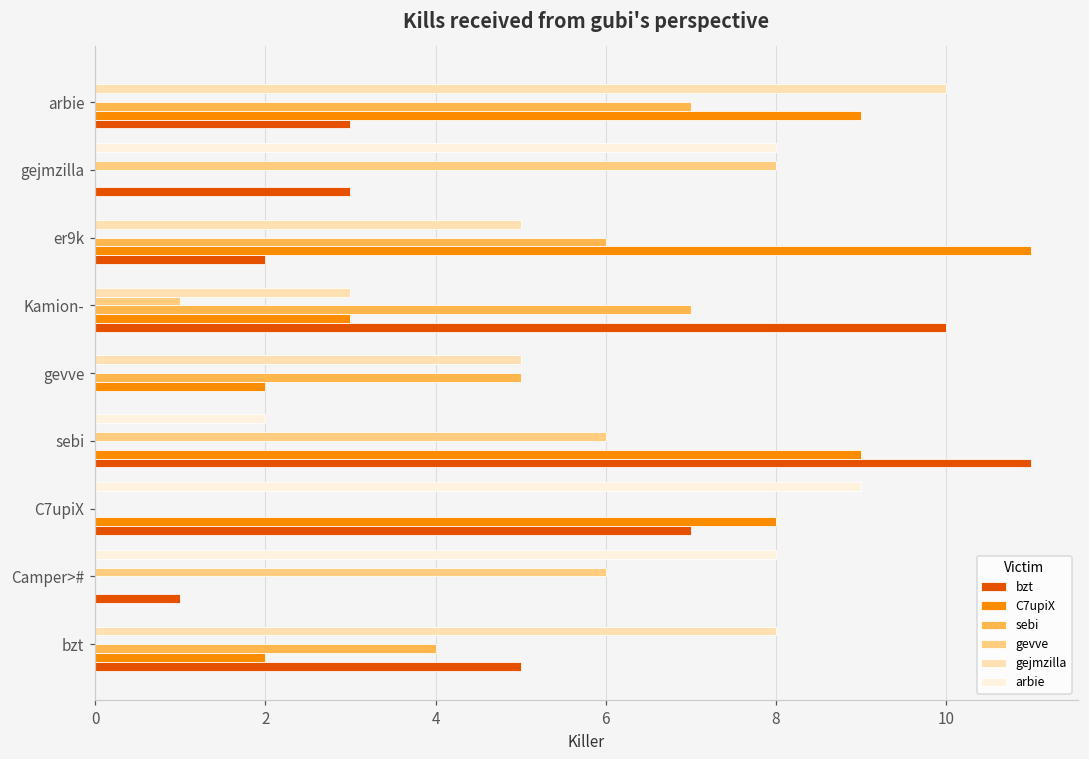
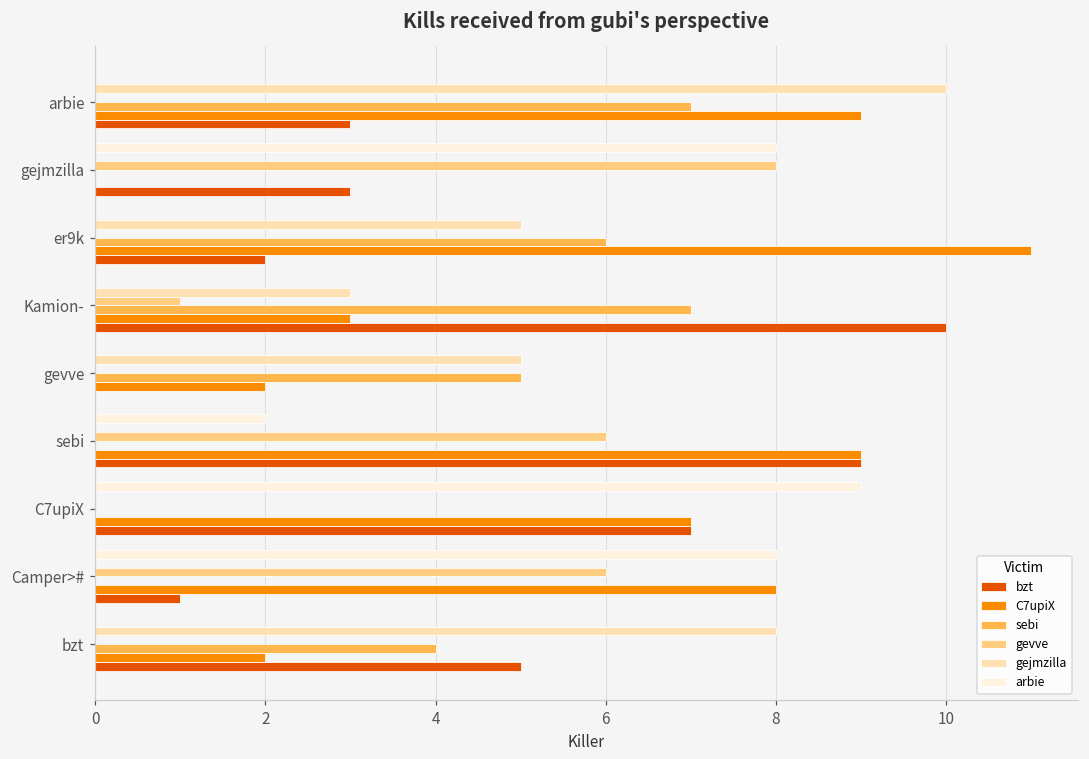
bzt, sebi: 11 -> 9
C7upiX, C7upiX: 8 -> 7
C7upiX, Camper>#: 0 -> 8
